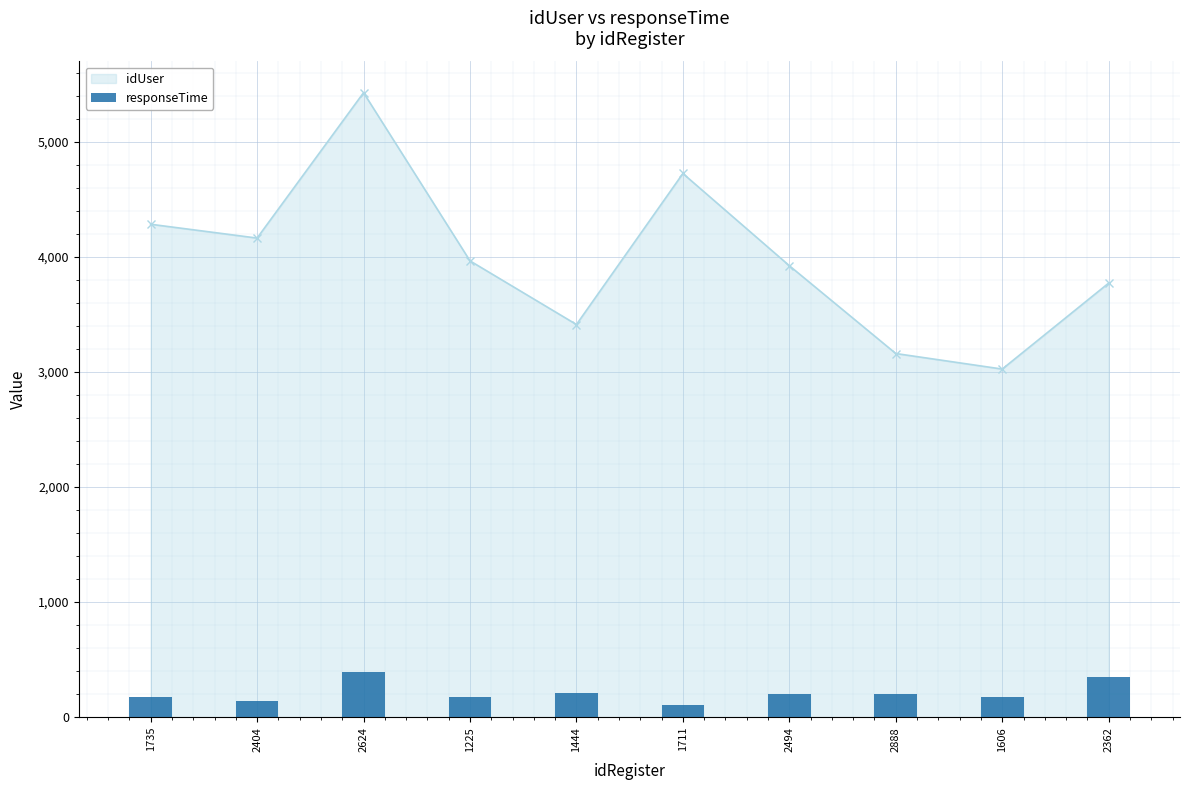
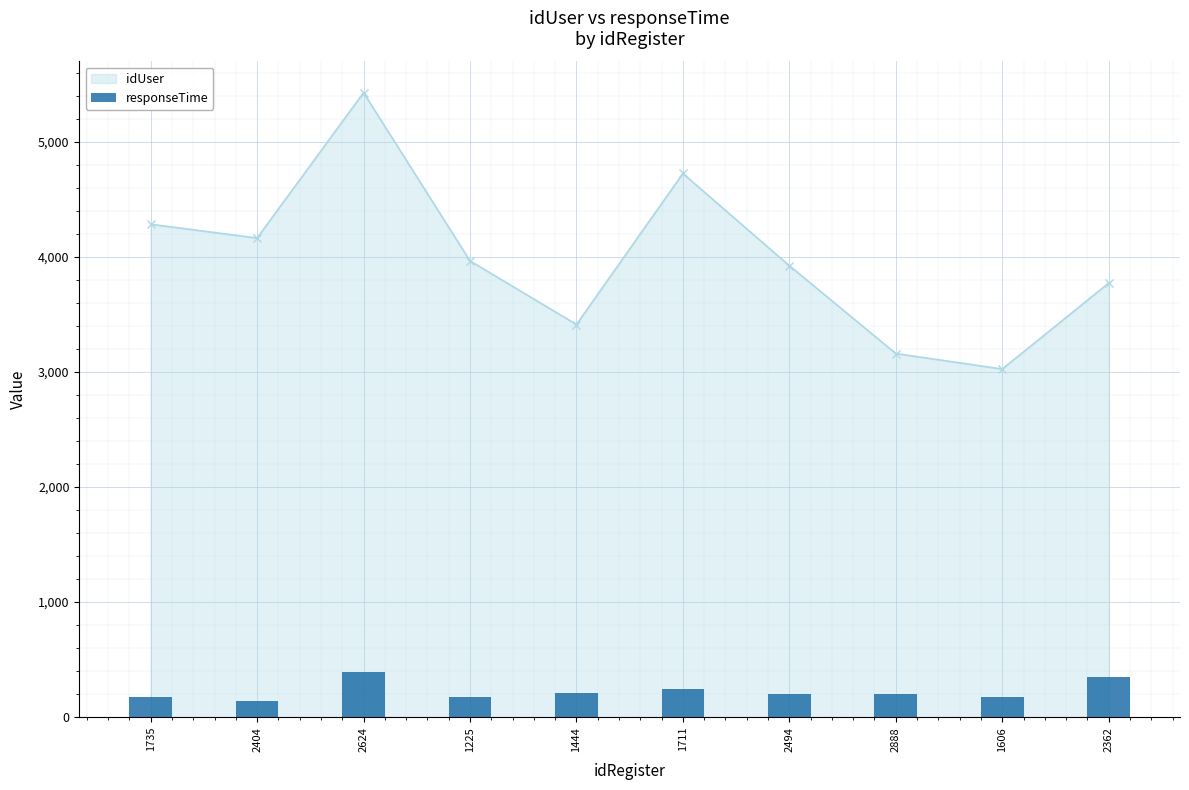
responseTime, 1711: 110 -> 240
